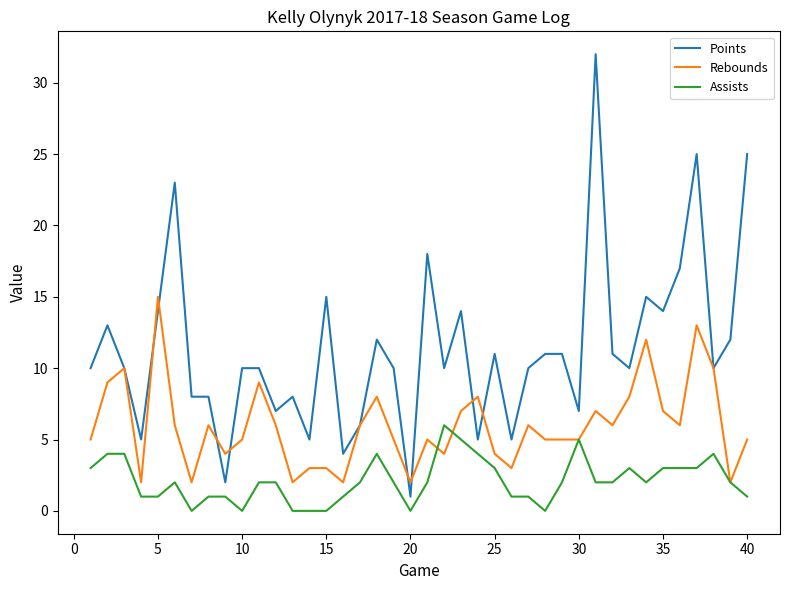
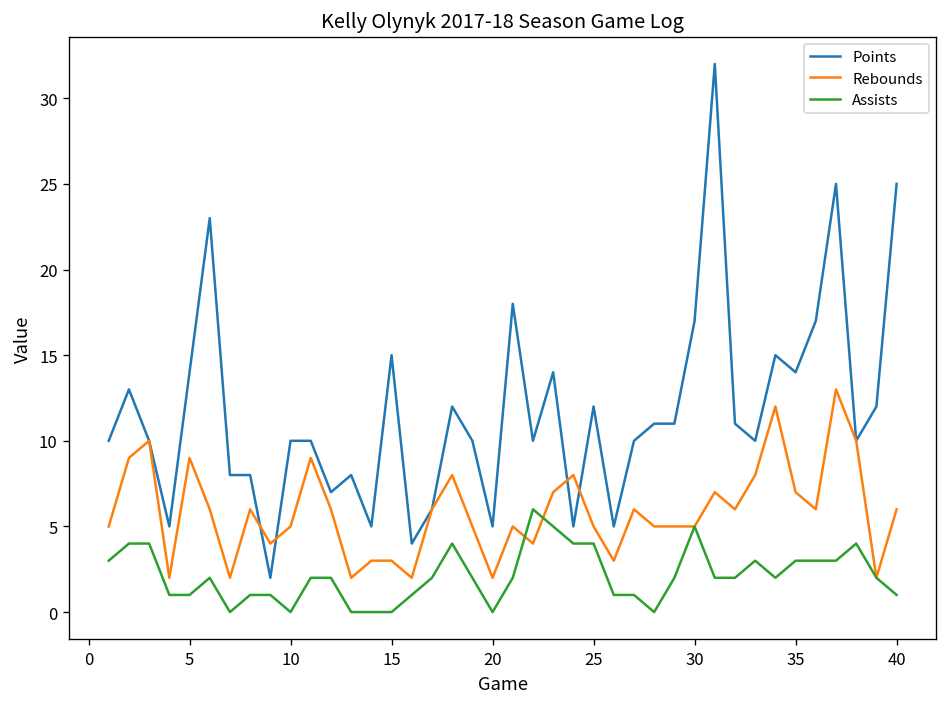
Rebounds, 5: 15 -> 9
Points, 20: 1 -> 5
Points, 25: 11 -> 12
Rebounds, 25: 4 -> 5
Assists, 25: 3 -> 4
Points, 30: 7 -> 17
Rebounds, 40: 5 -> 6
